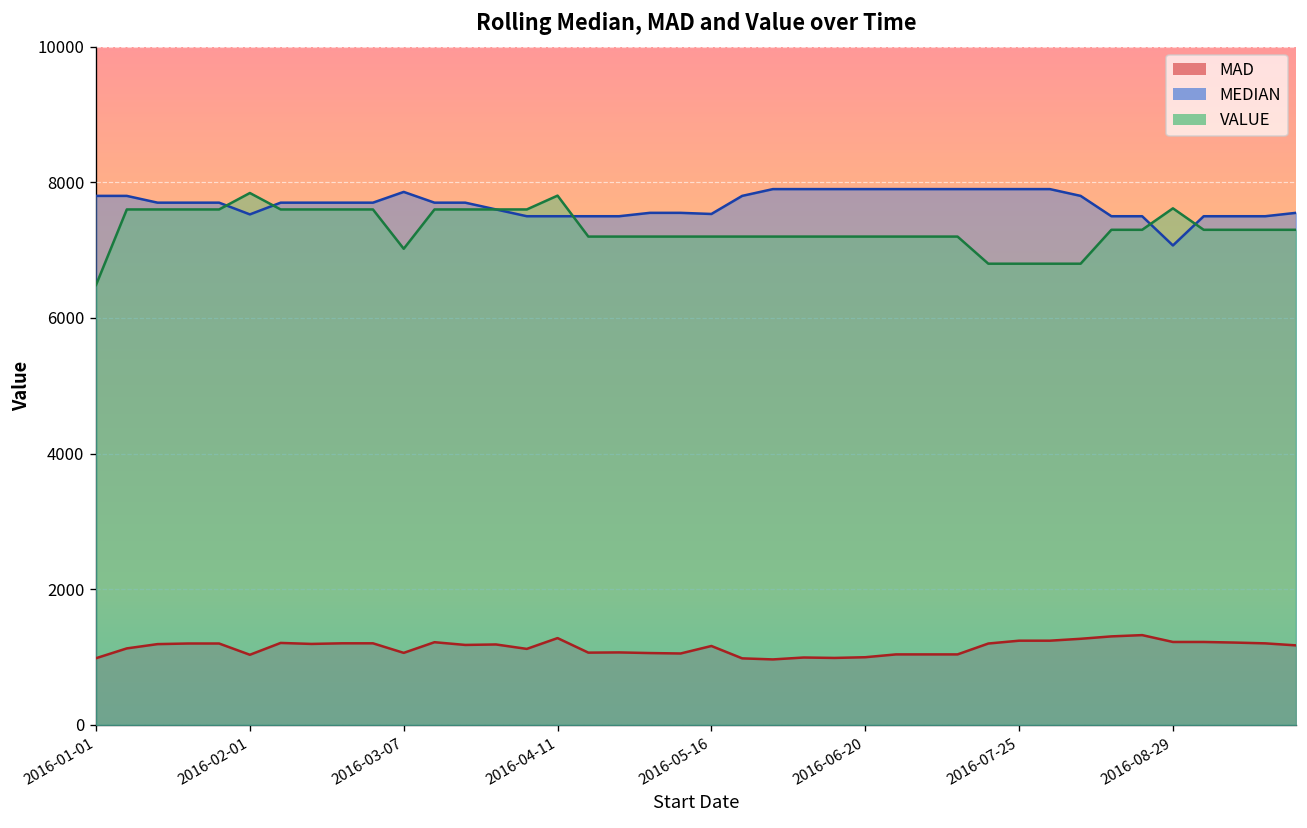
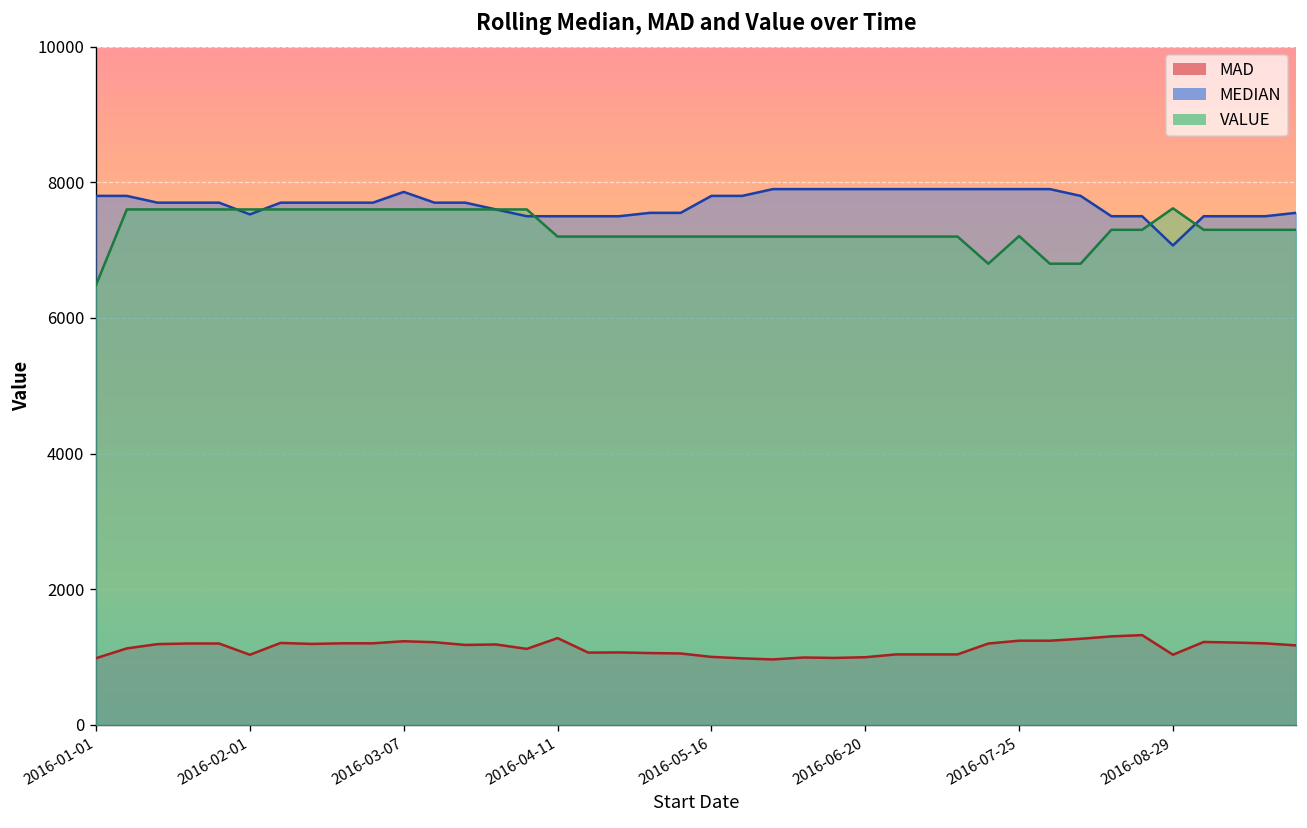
VALUE, 2016-02-01: 7800 -> 7600
MAD, 2016-03-07: 1100 -> 1200
VALUE, 2016-03-07: 7000 -> 7600
VALUE, 2016-04-11: 7800 -> 7200
MAD, 2016-05-16: 1200 -> 1000
MEDIAN, 2016-05-16: 7500 -> 7800
VALUE, 2016-07-25: 6800 -> 7200
MAD, 2016-08-29: 1200 -> 1000
